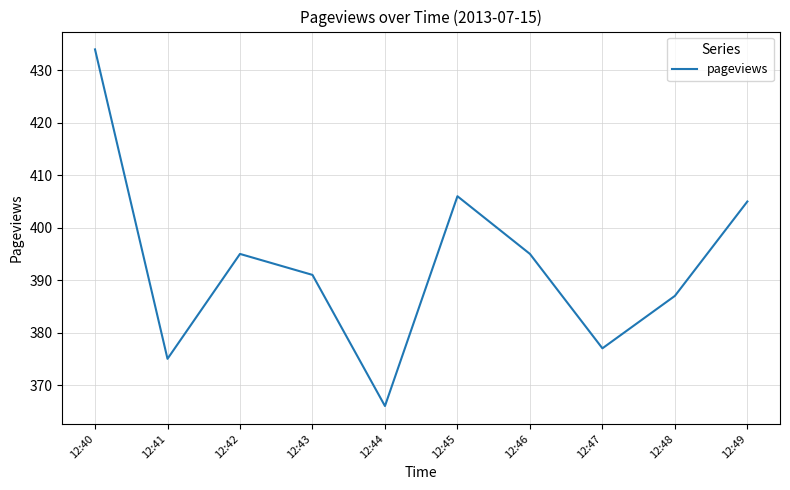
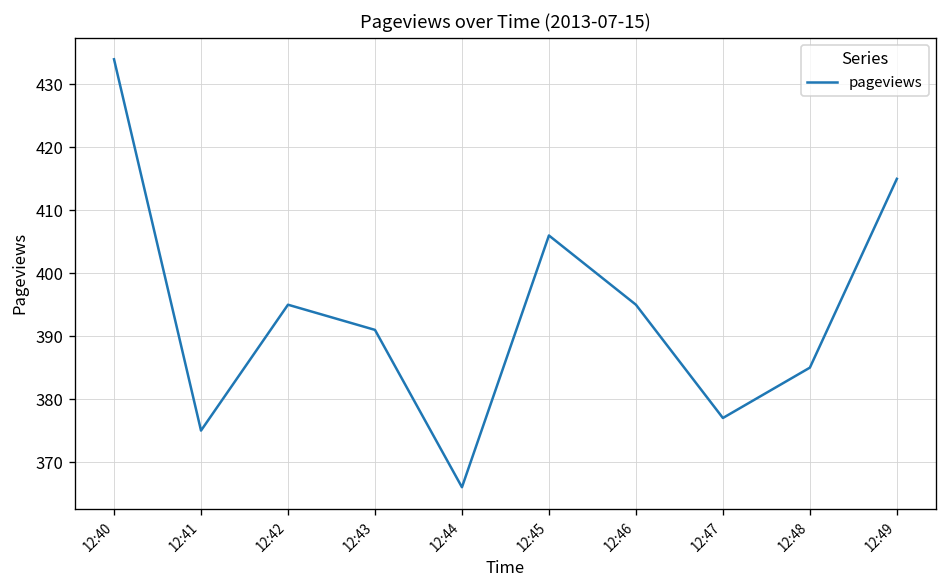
12:48: 387 -> 385
12:49: 405 -> 415
